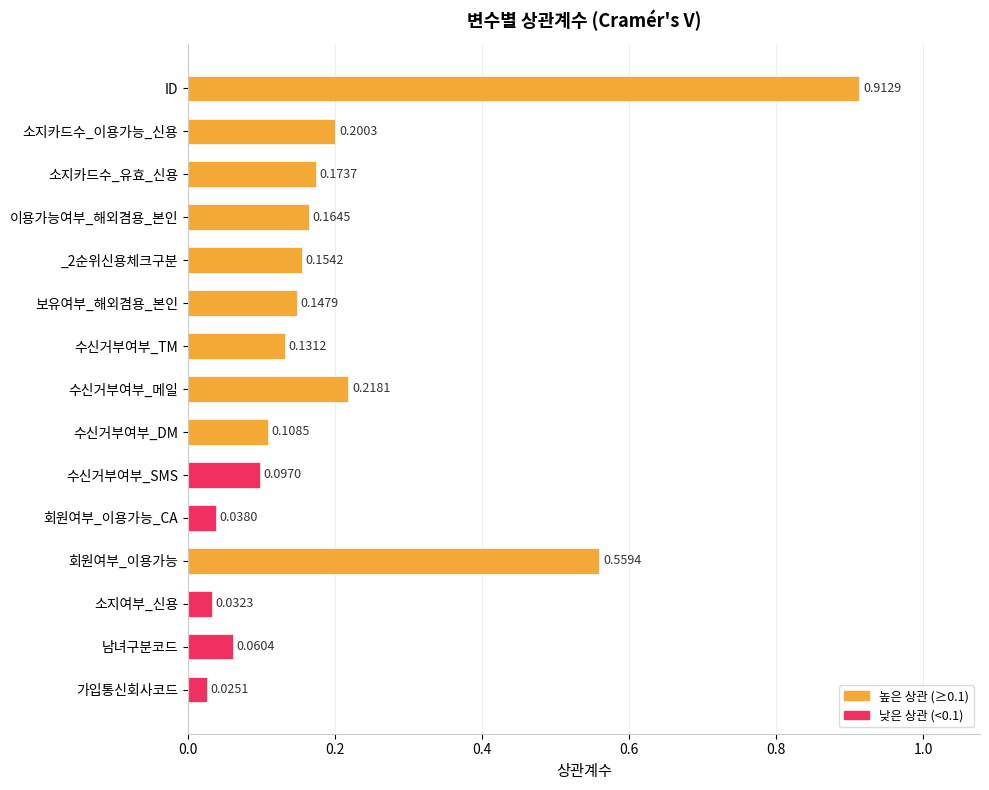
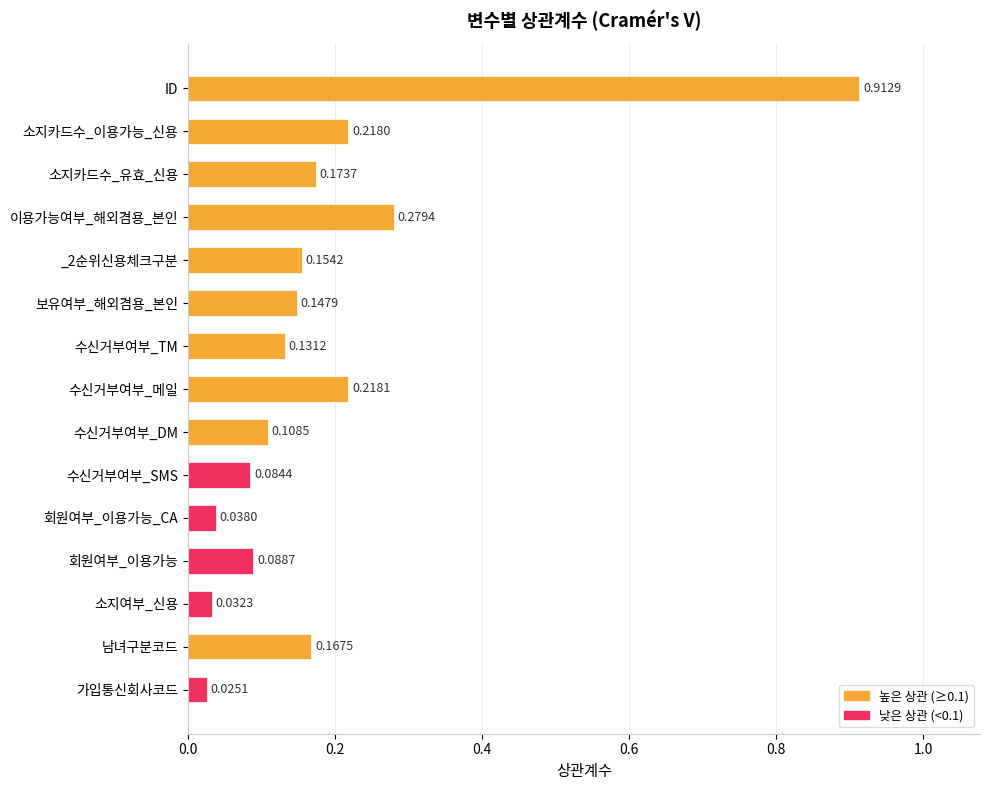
소지카드수_이용가능_신용: 0.2003 -> 0.2180
이용가능여부_해외겸용_본인: 0.1645 -> 0.2794
수신거부여부_SMS: 0.0970 -> 0.0844
회원여부_이용가능: 0.5594 -> 0.0887
남녀구분코드: 0.0604 -> 0.1675
